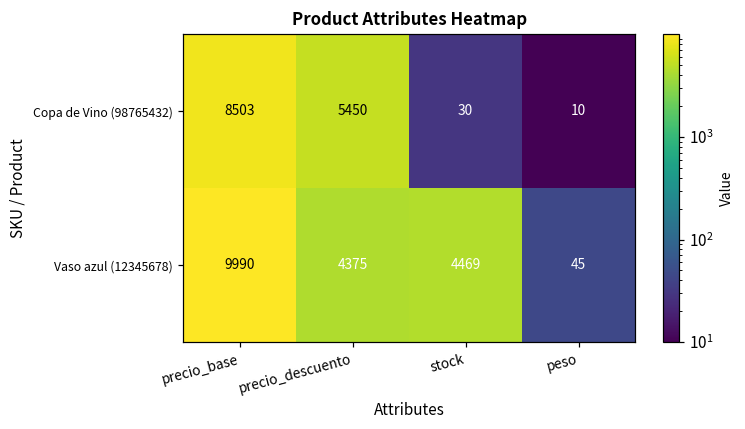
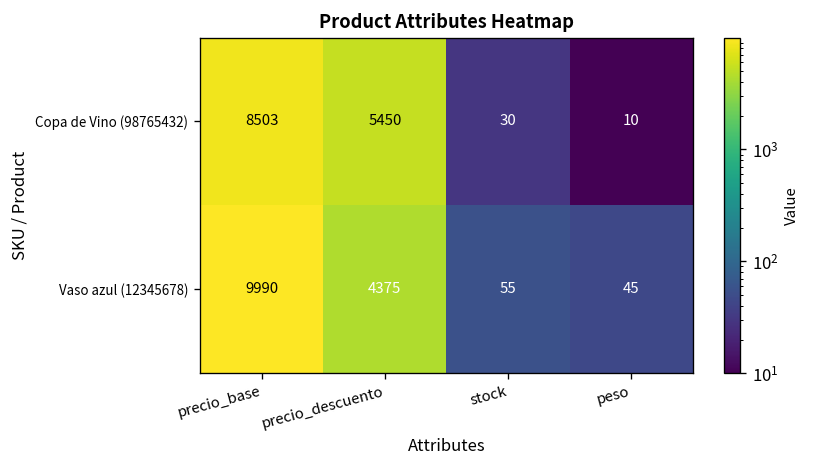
Vaso azul (12345678), stock: 4469 -> 55
